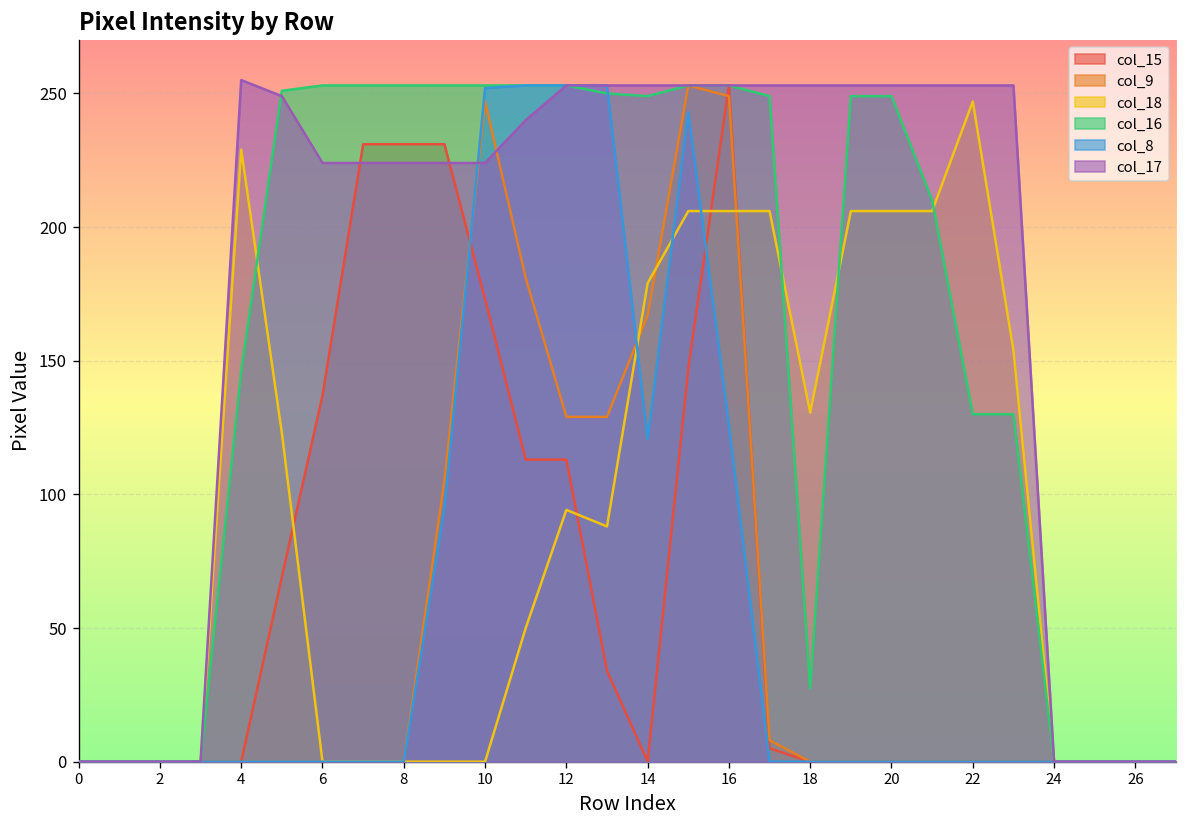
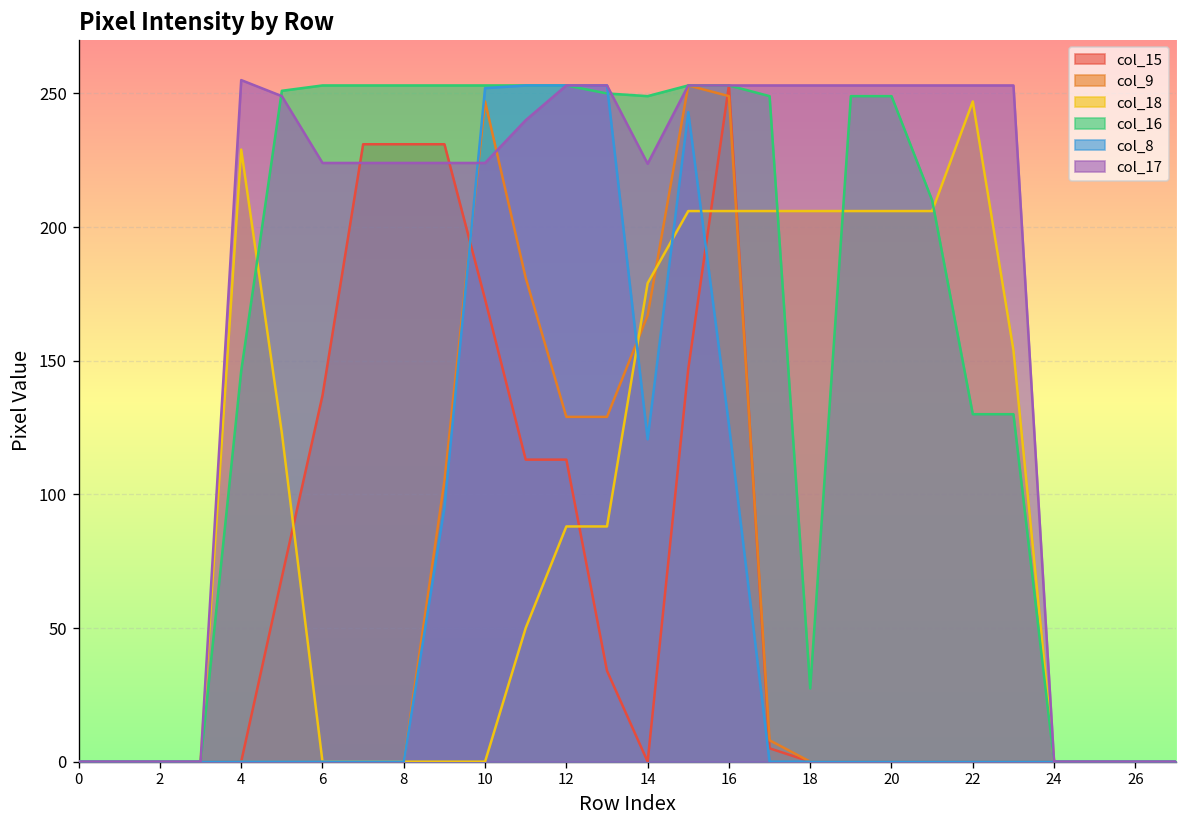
col_18, 12: 94 -> 88
col_17, 14: 253 -> 224
col_18, 18: 131 -> 206
